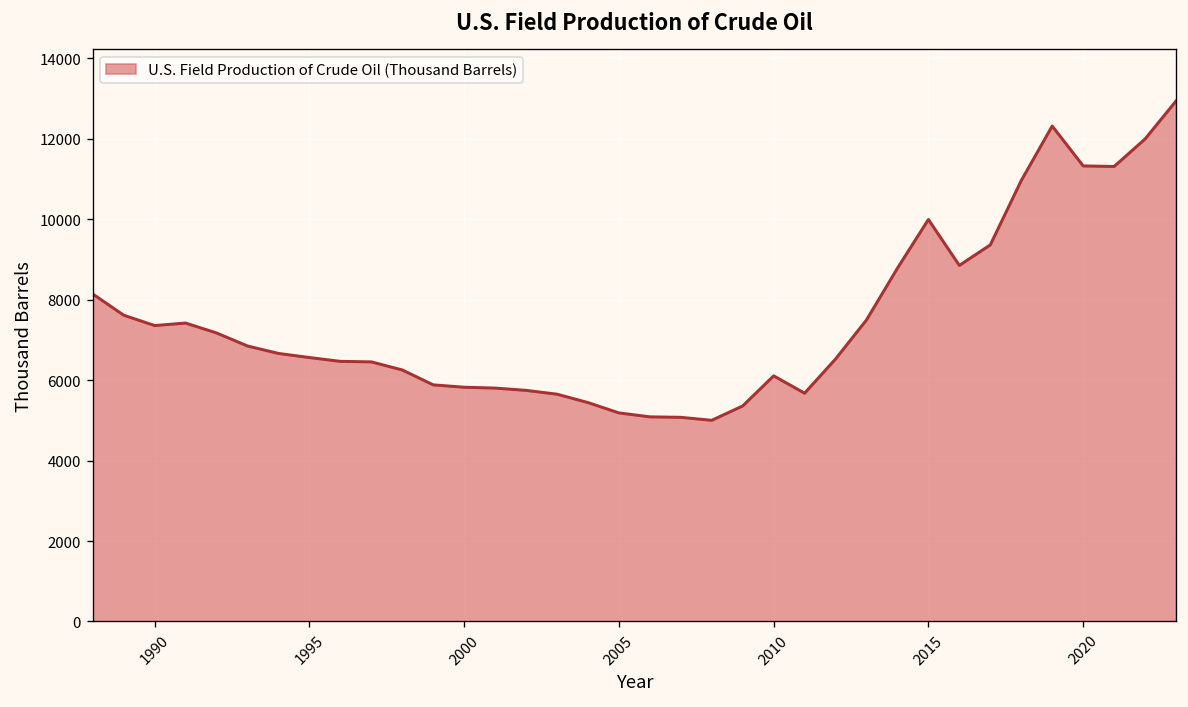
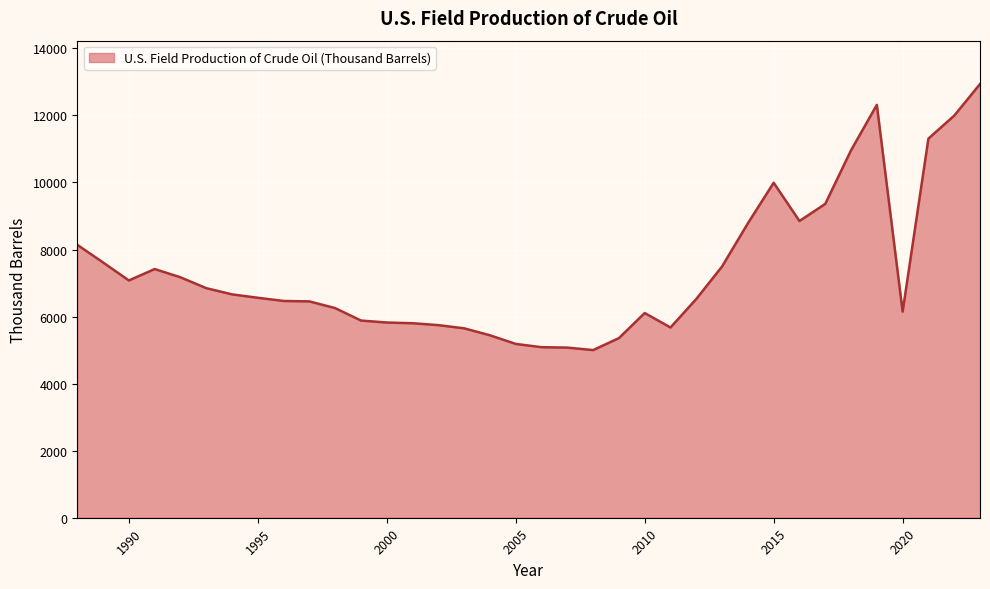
1990: 7400 -> 7100
2020: 11300 -> 6100
